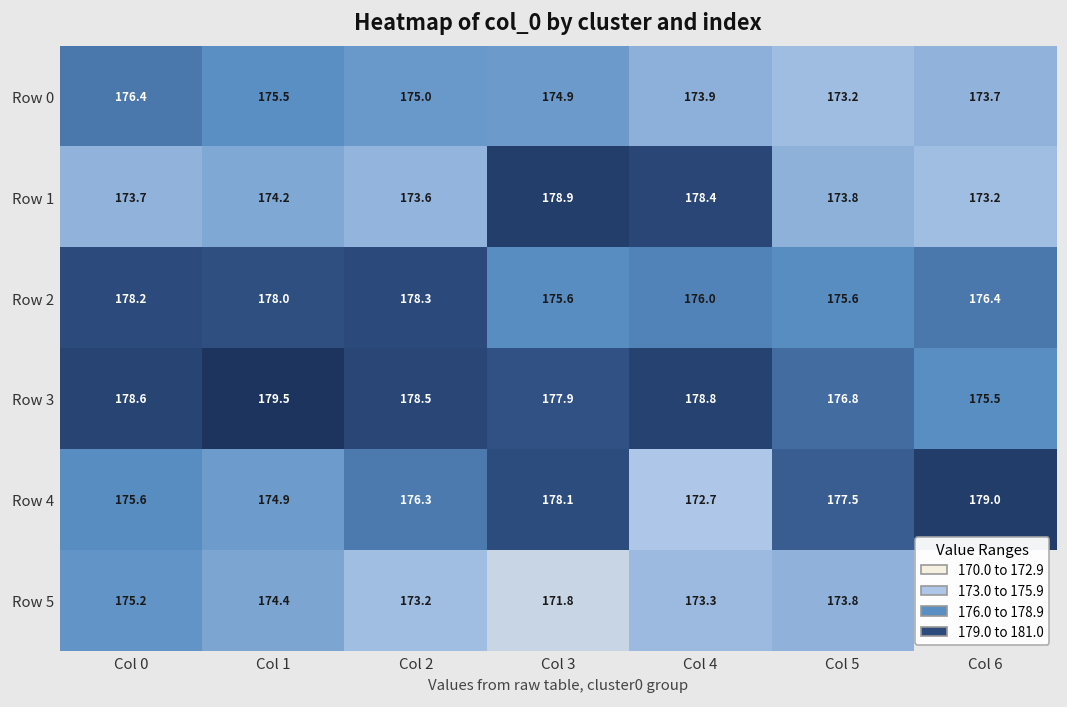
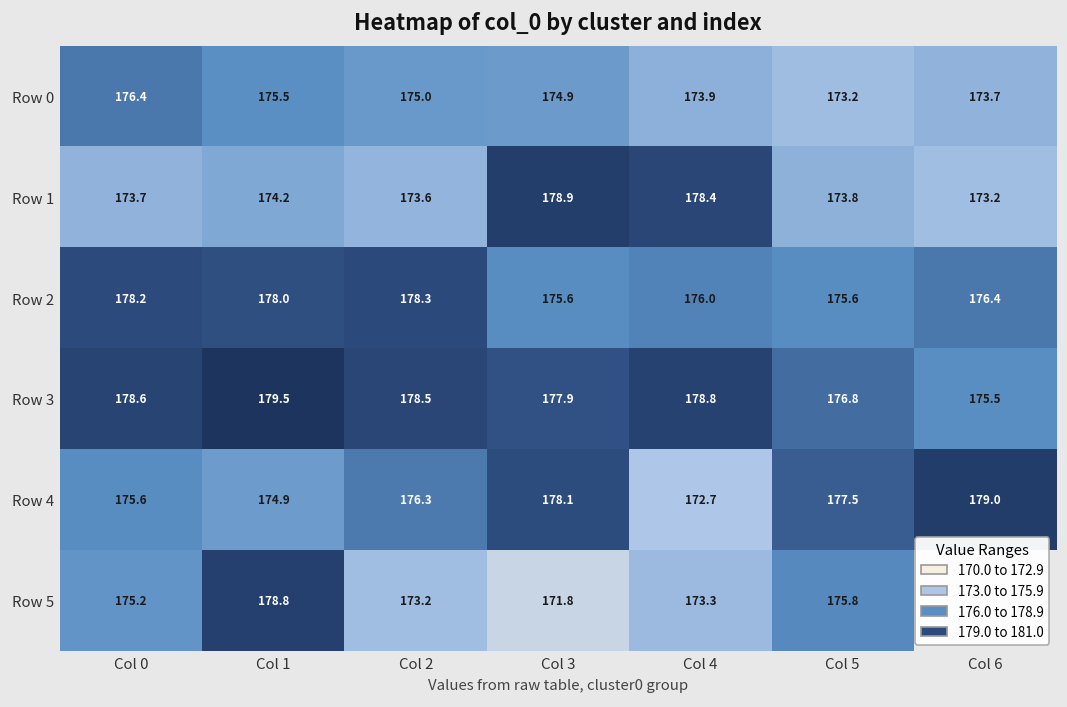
Row 5, Col 1: 174.4 -> 178.8
Row 5, Col 5: 173.8 -> 175.8
